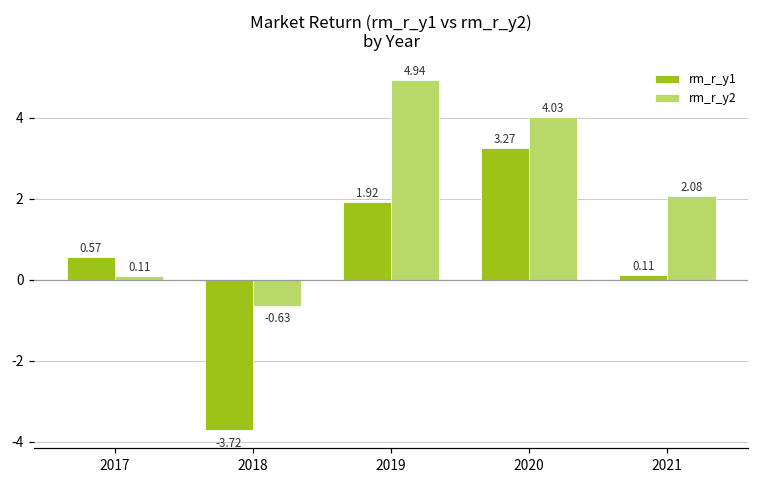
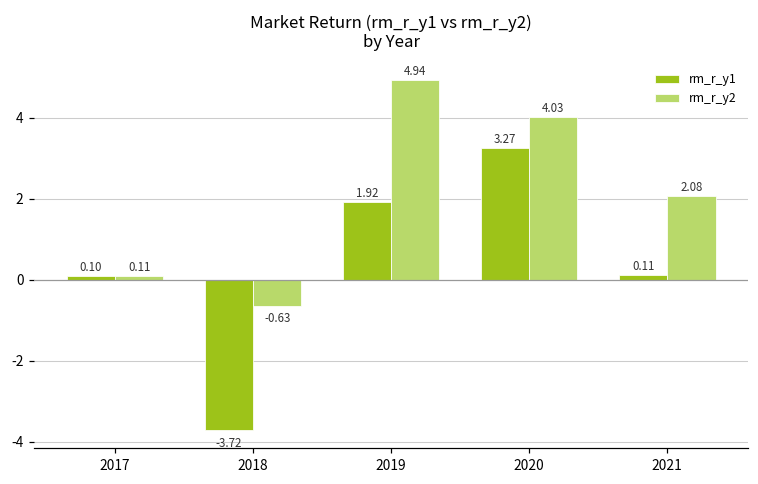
rm_r_y1, 2017: 0.57 -> 0.10
